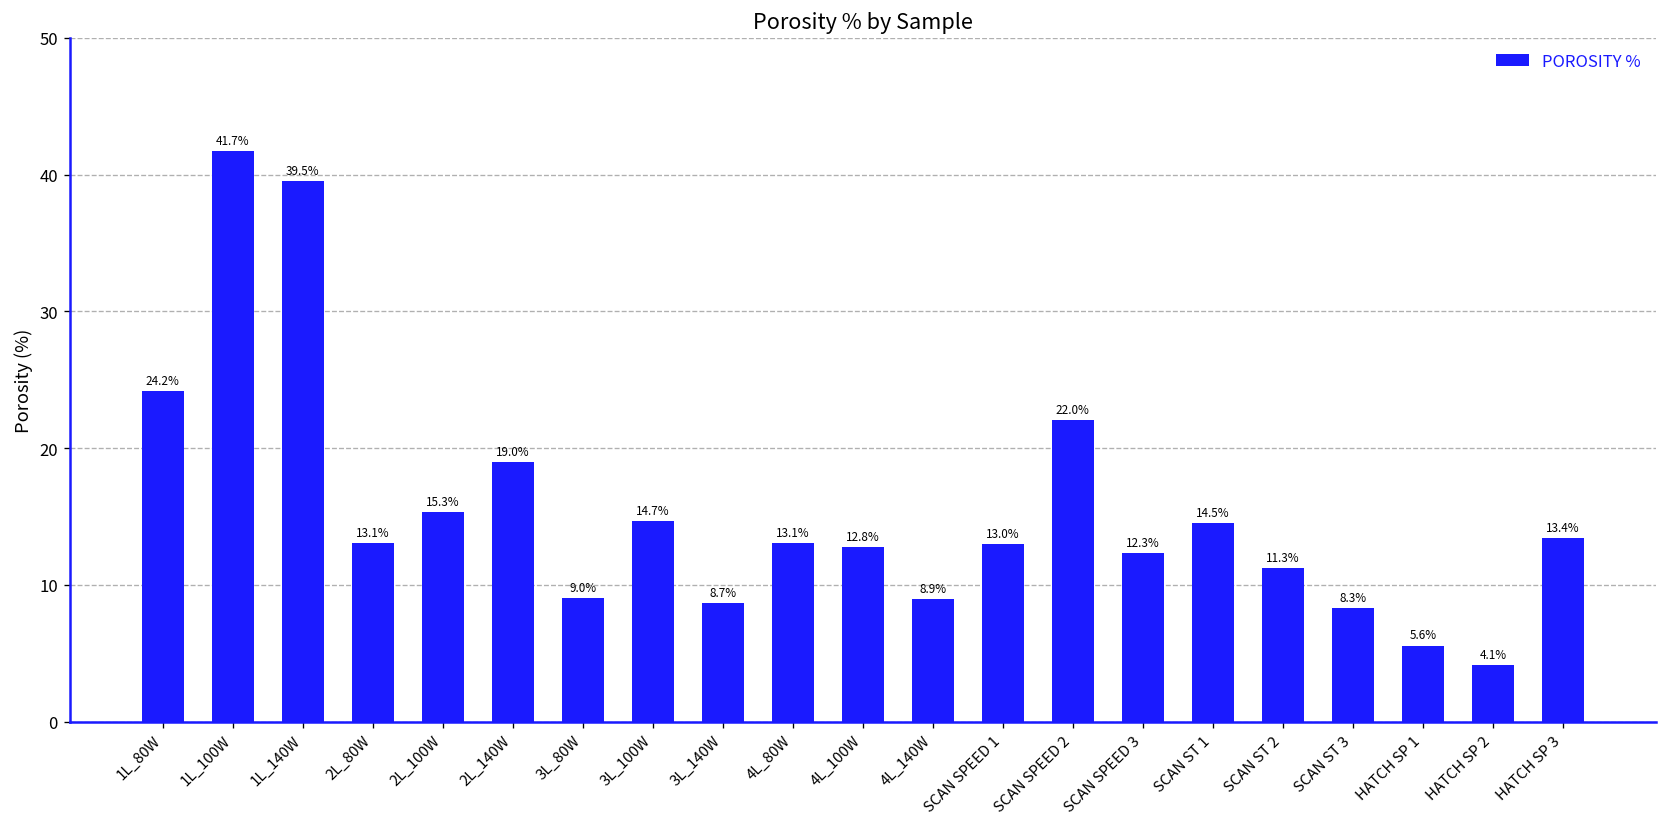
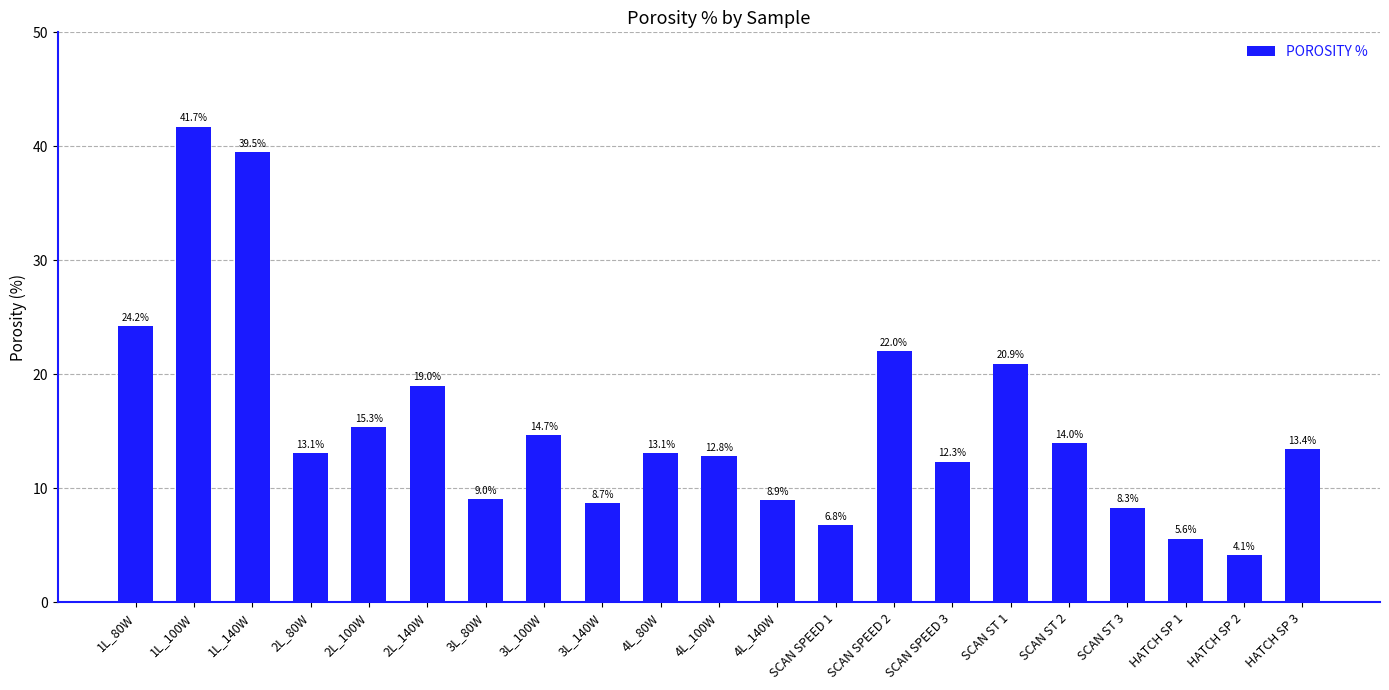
SCAN SPEED 1: 13.0% -> 6.8%
SCAN ST 1: 14.5% -> 20.9%
SCAN ST 2: 11.3% -> 14.0%
